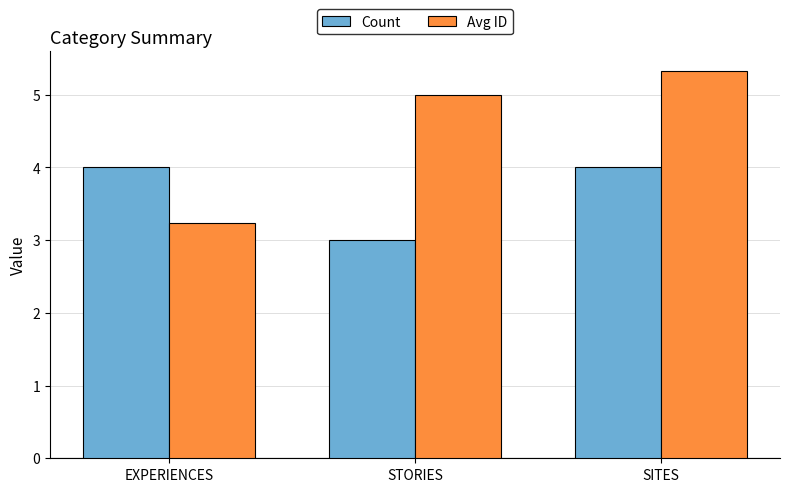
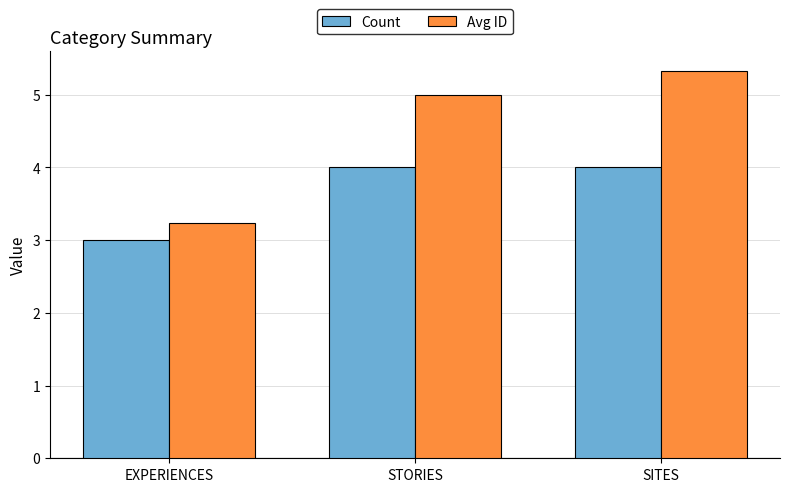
Count, EXPERIENCES: 4 -> 3
Count, STORIES: 3 -> 4
